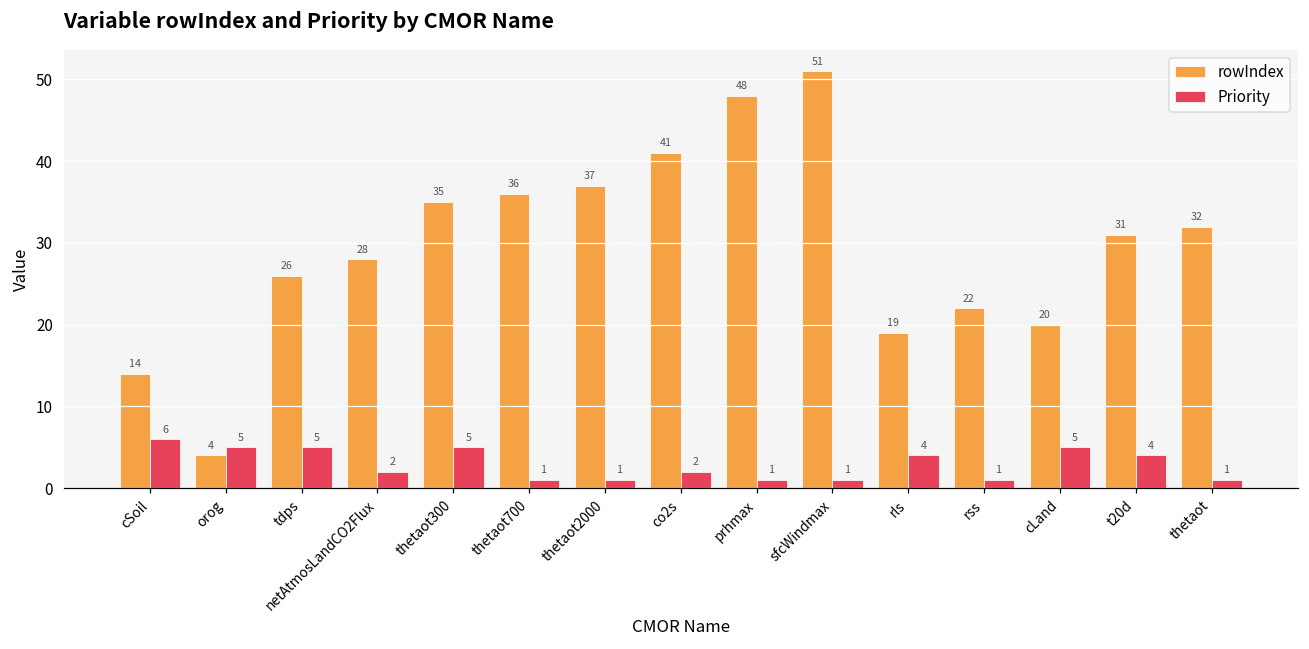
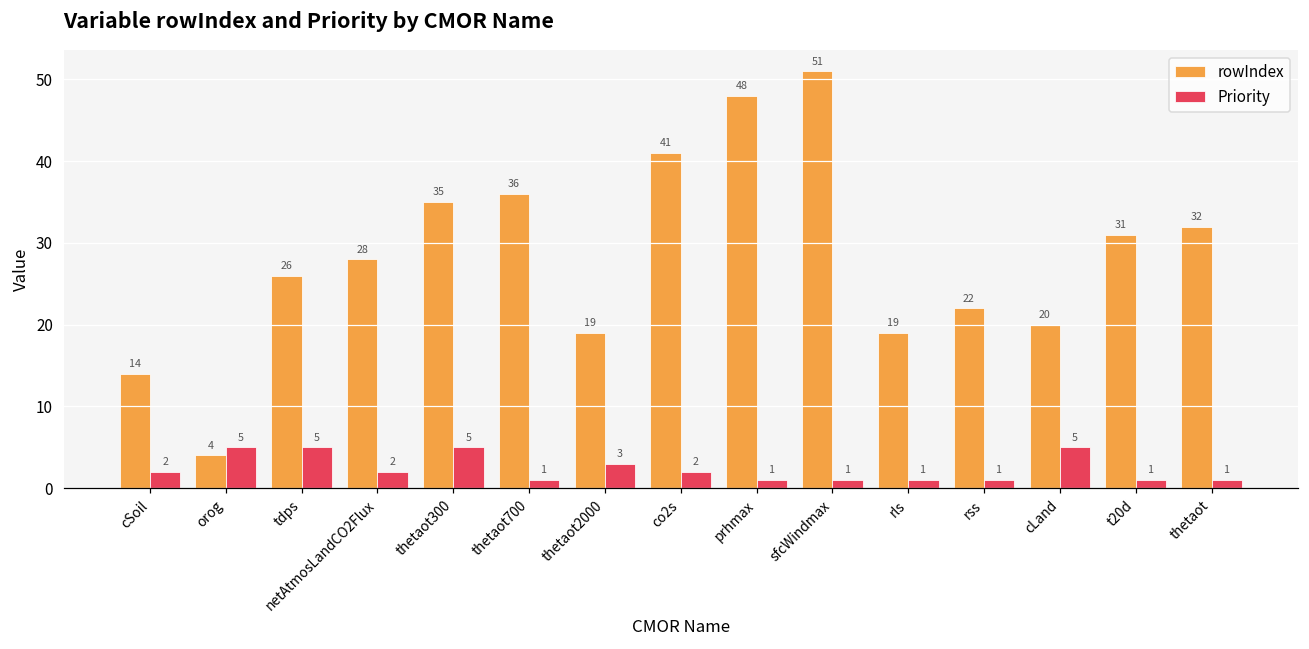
Priority, cSoil: 6 -> 2
rowIndex, thetaot2000: 37 -> 19
Priority, thetaot2000: 1 -> 3
Priority, rls: 4 -> 1
Priority, t20d: 4 -> 1
